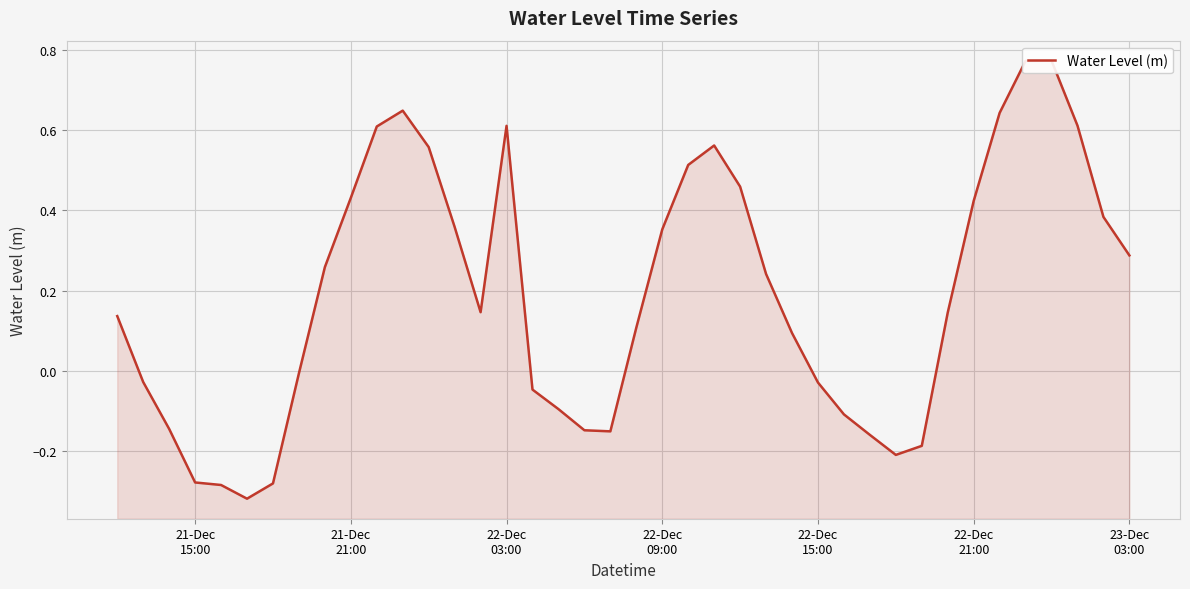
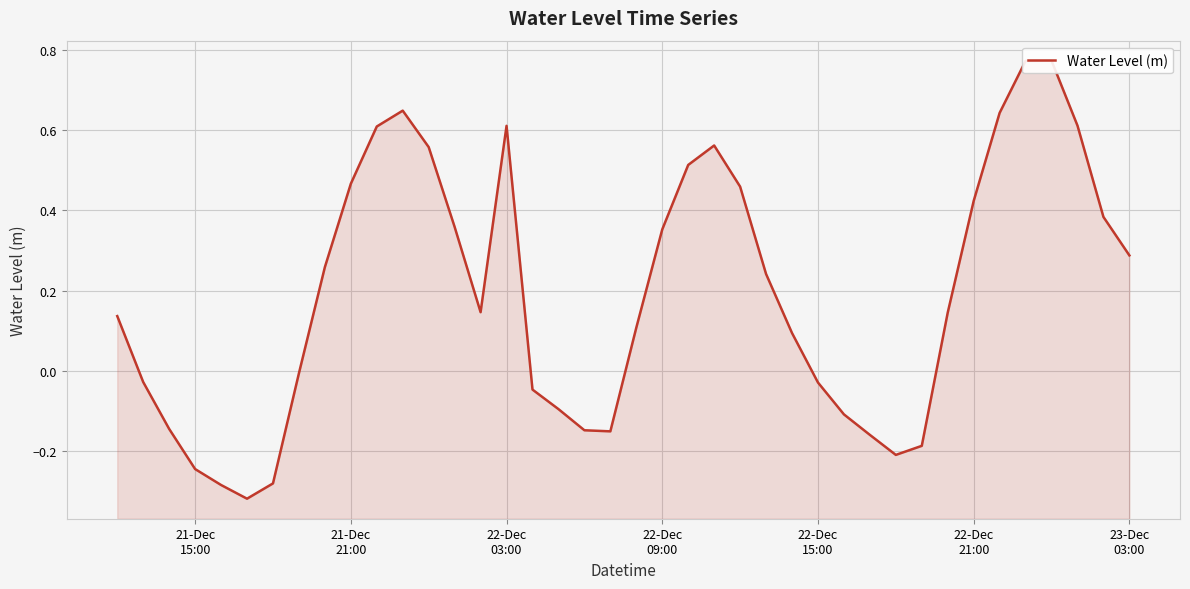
21-Dec 15:00: -0.28 -> -0.25
21-Dec 21:00: 0.43 -> 0.47
